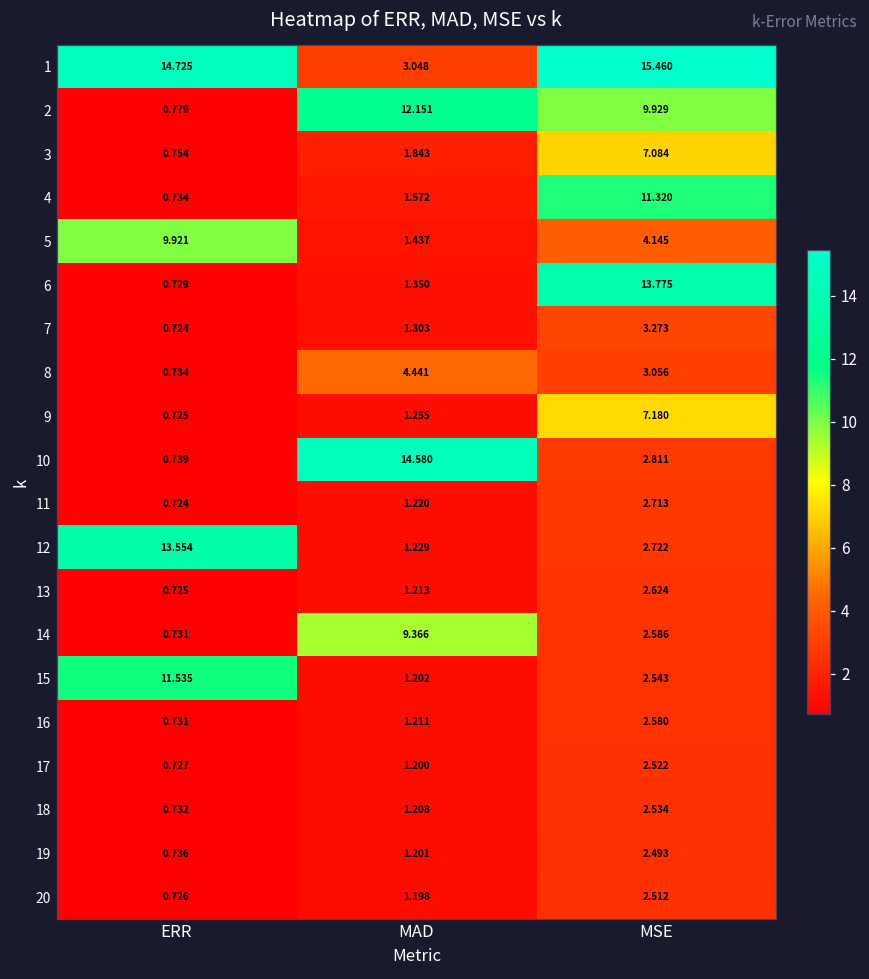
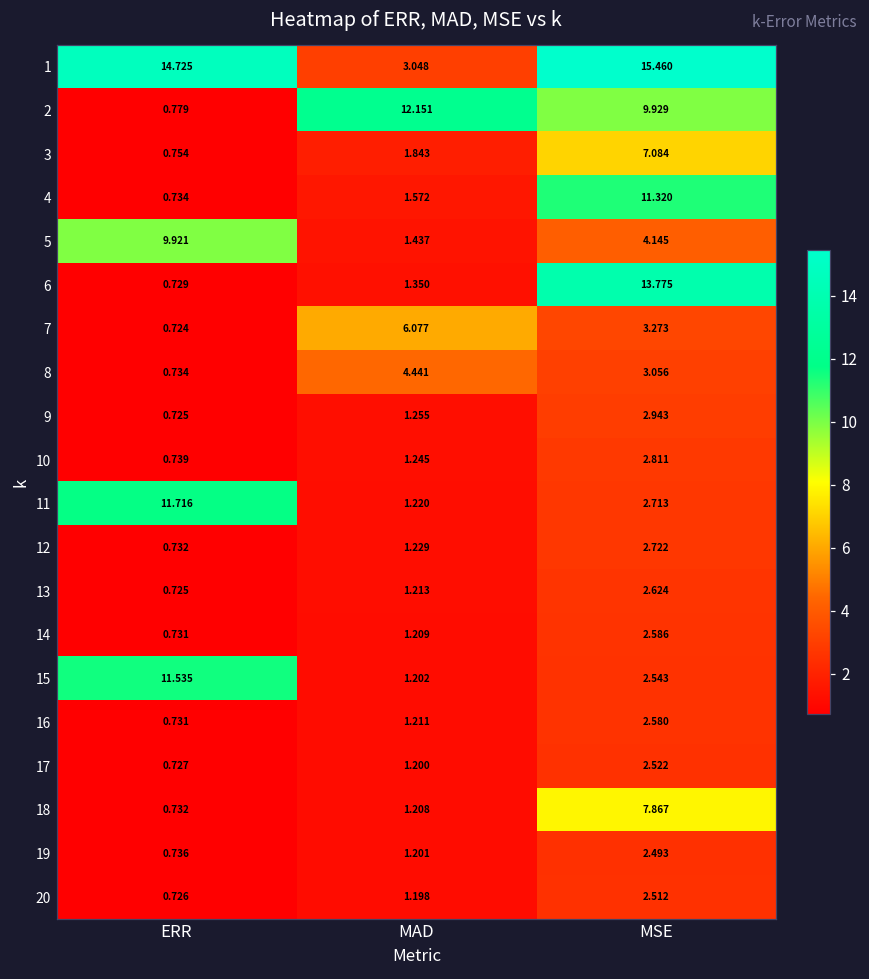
7, MAD: 1.303 -> 6.077
9, MSE: 7.180 -> 2.943
10, MAD: 14.580 -> 1.245
11, ERR: 0.724 -> 11.716
12, ERR: 13.554 -> 0.732
14, MAD: 9.366 -> 1.209
18, MSE: 2.534 -> 7.867
